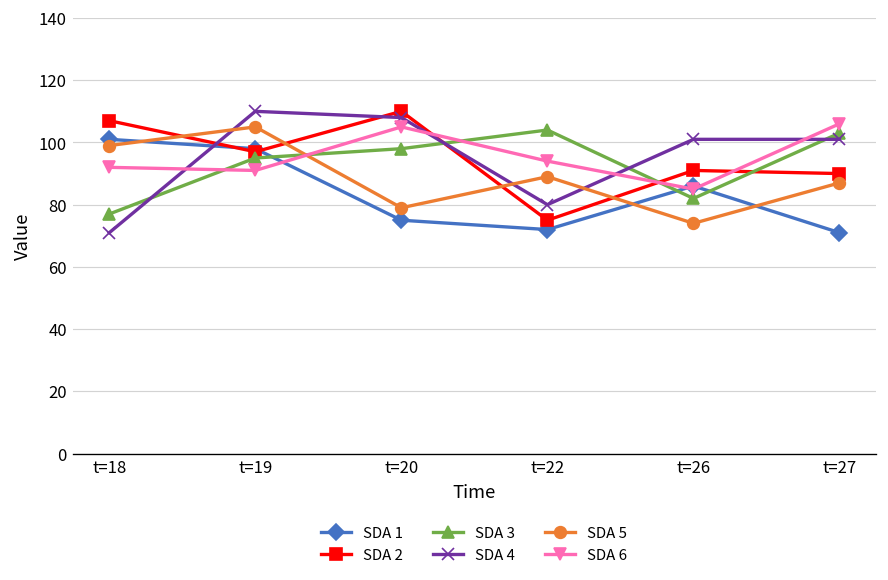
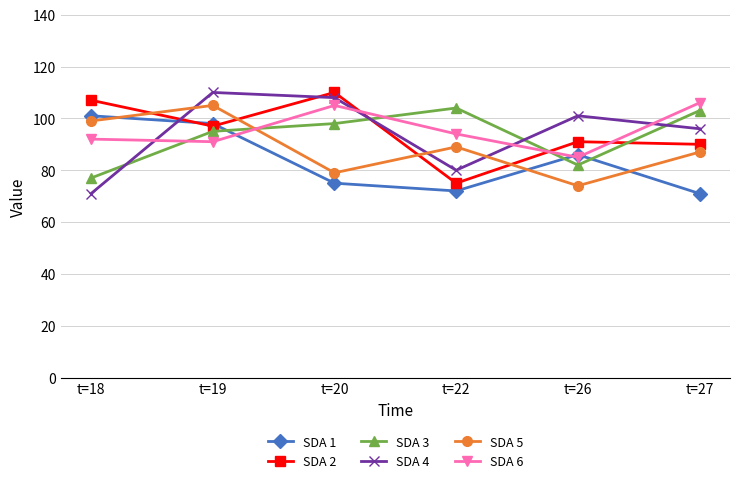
SDA 4, t=27: 101 -> 96
